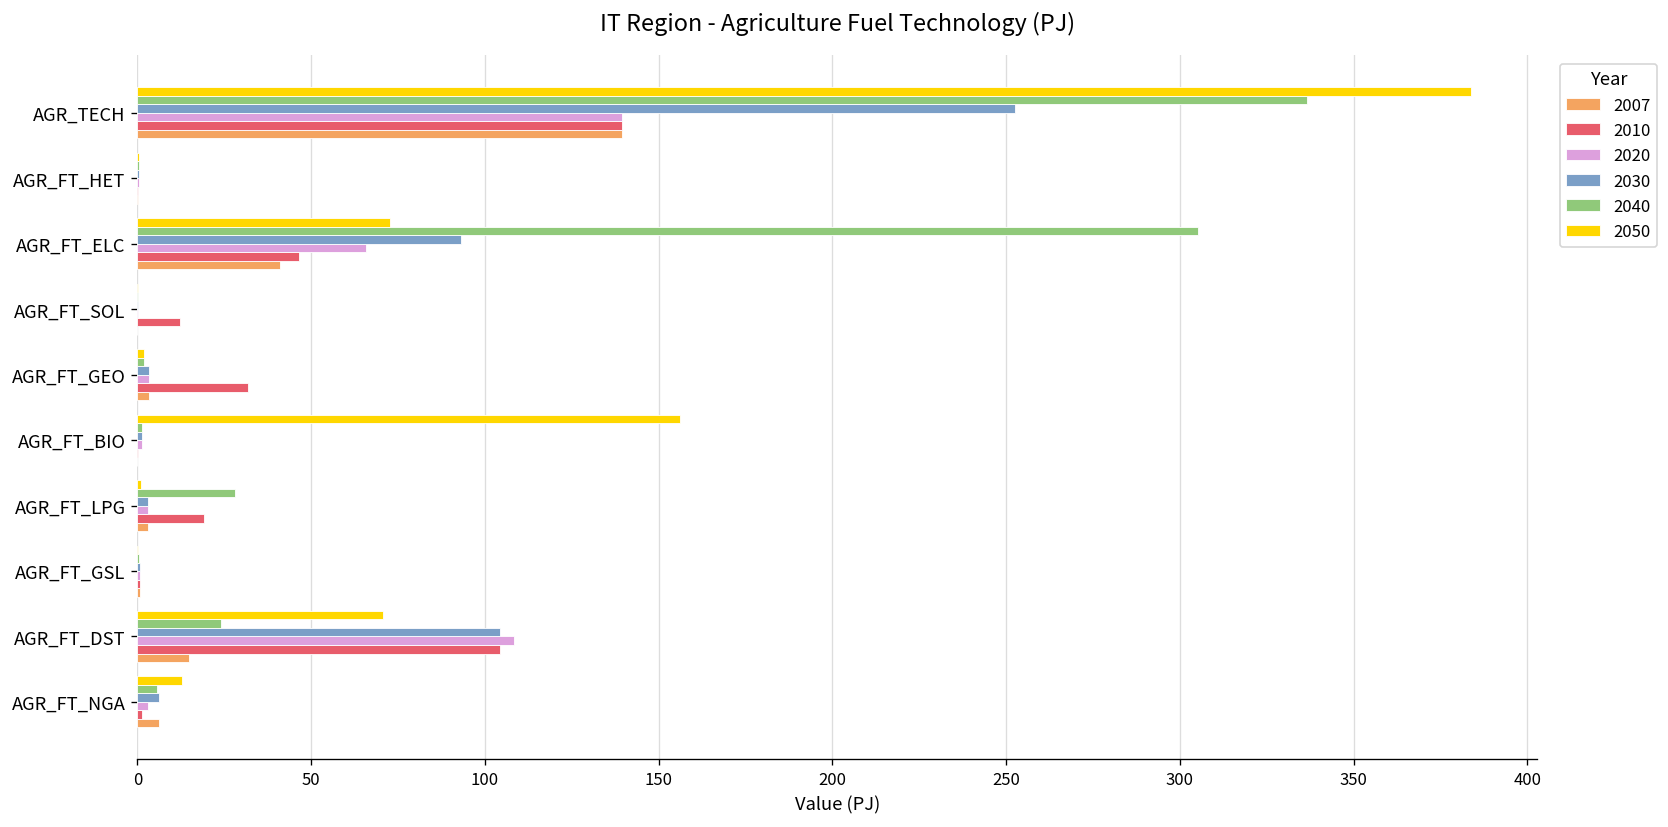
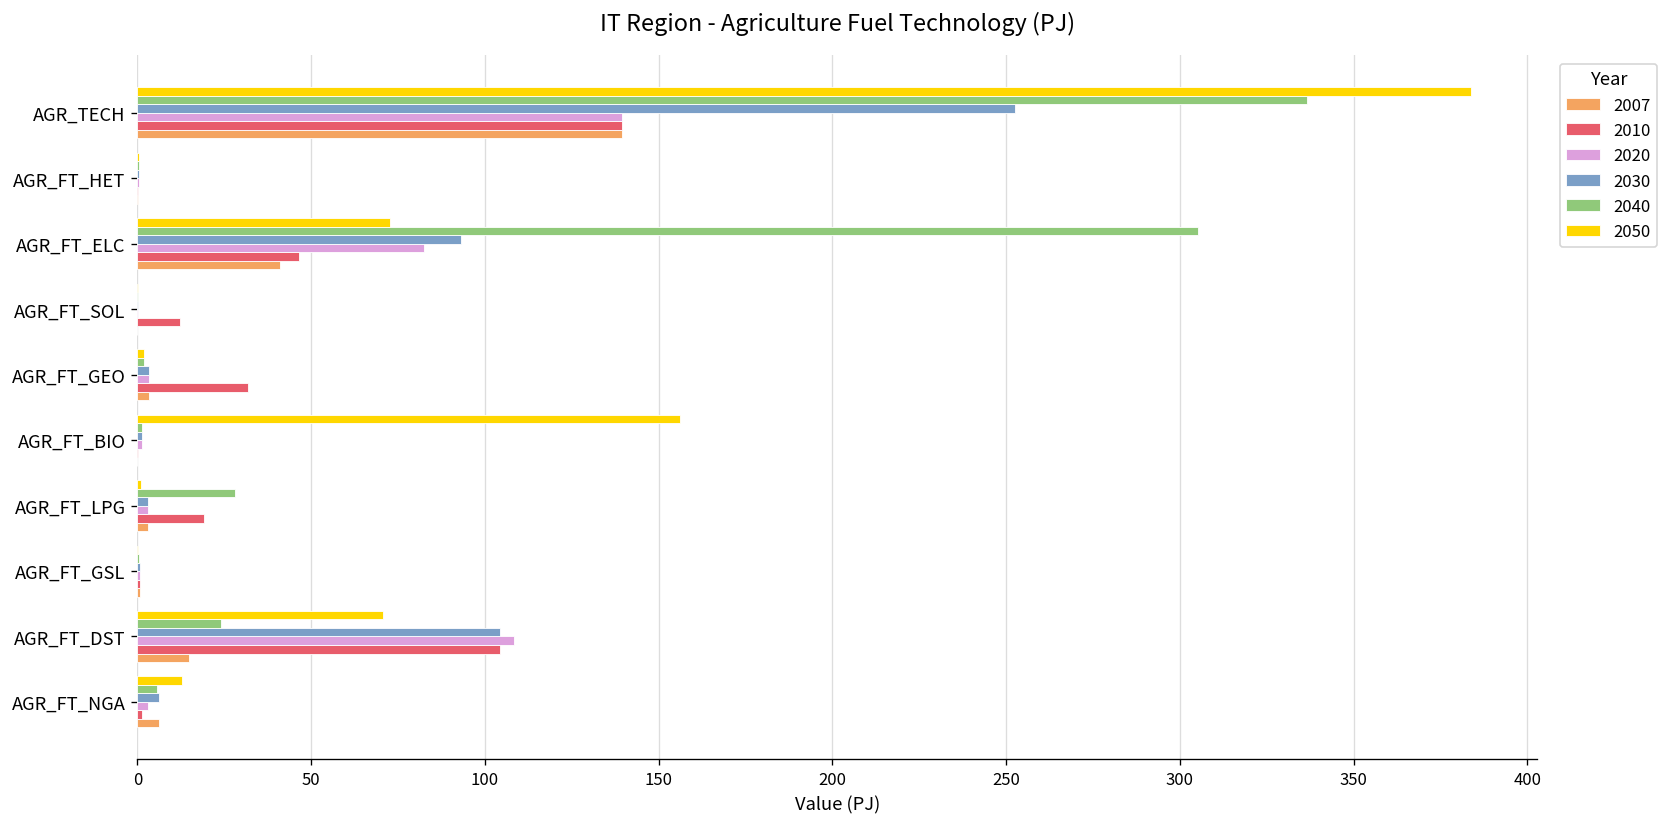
2020, AGR_FT_ELC: 66 -> 83
